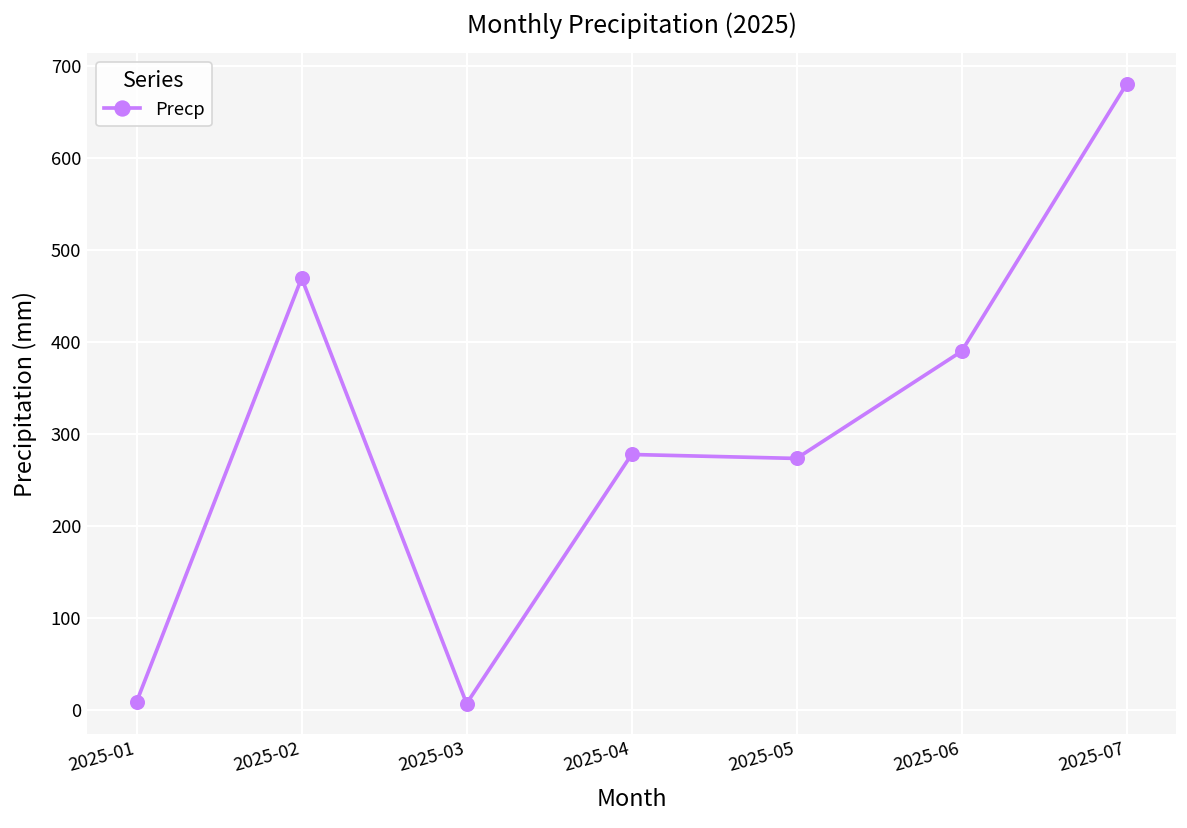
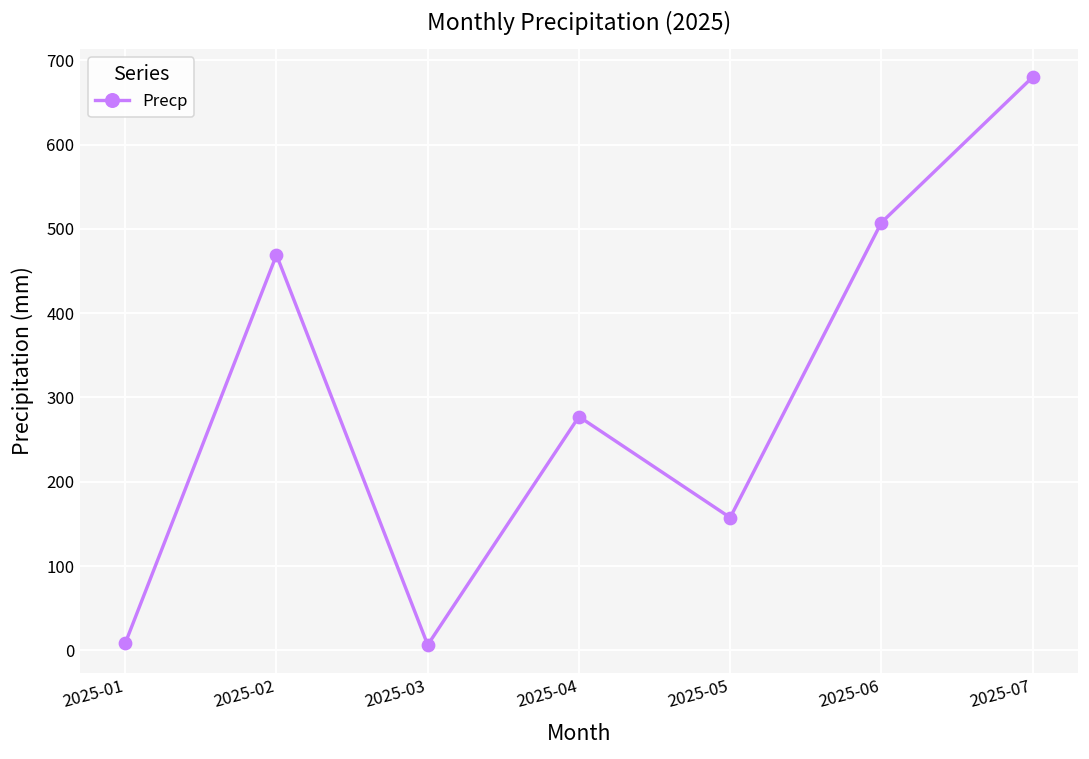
2025-05: 270 -> 160
2025-06: 390 -> 510
